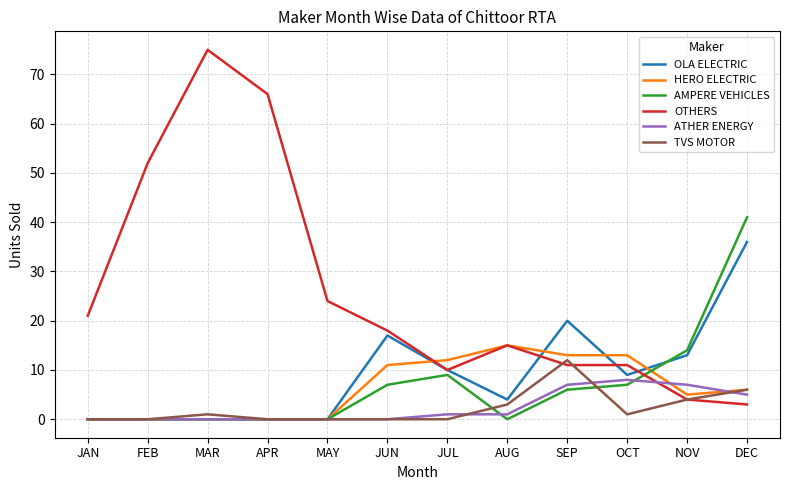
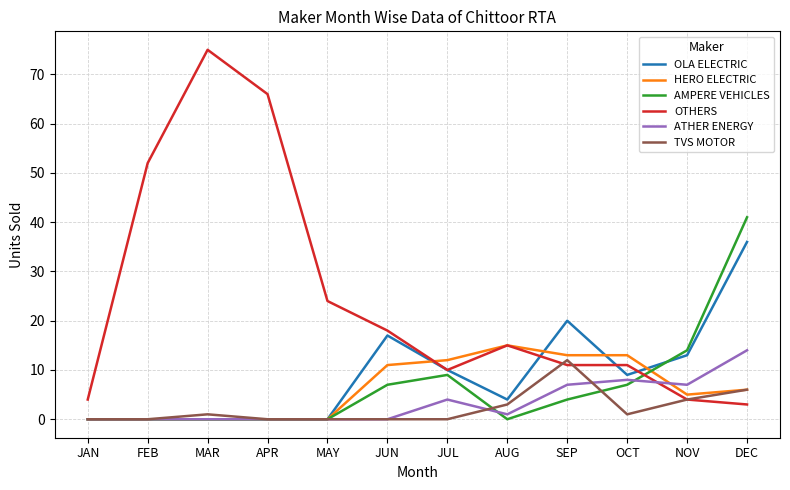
OTHERS, JAN: 21 -> 4
ATHER ENERGY, JUL: 1 -> 4
AMPERE VEHICLES, SEP: 6 -> 4
ATHER ENERGY, DEC: 5 -> 14
